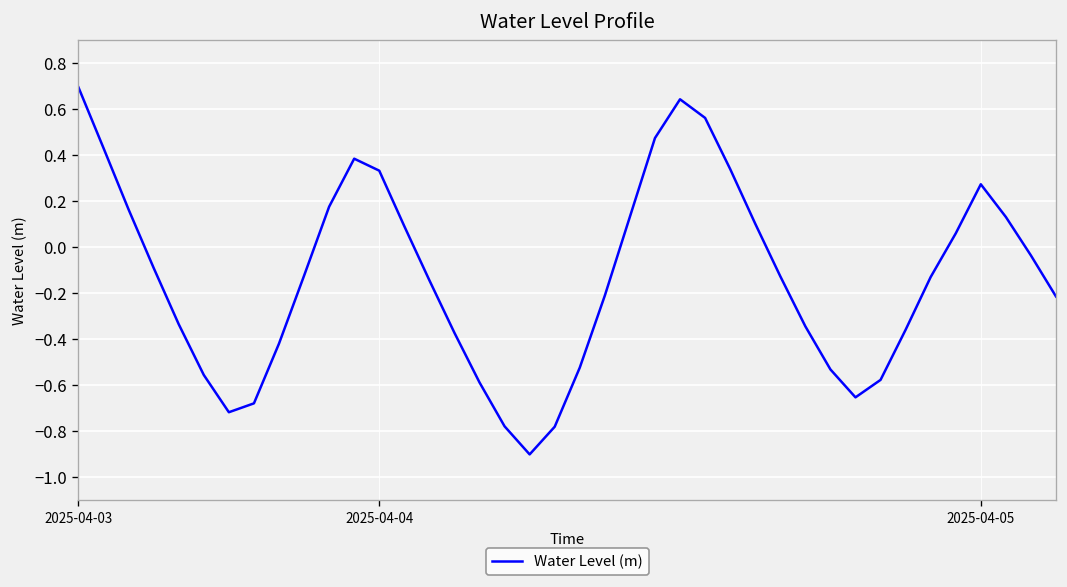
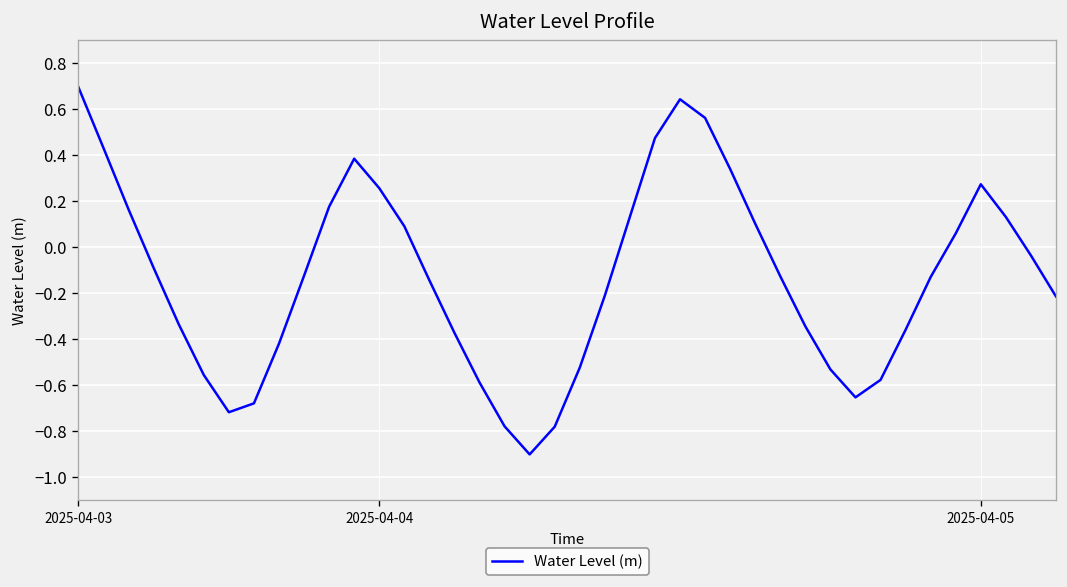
2025-04-04: 0.33 -> 0.26
